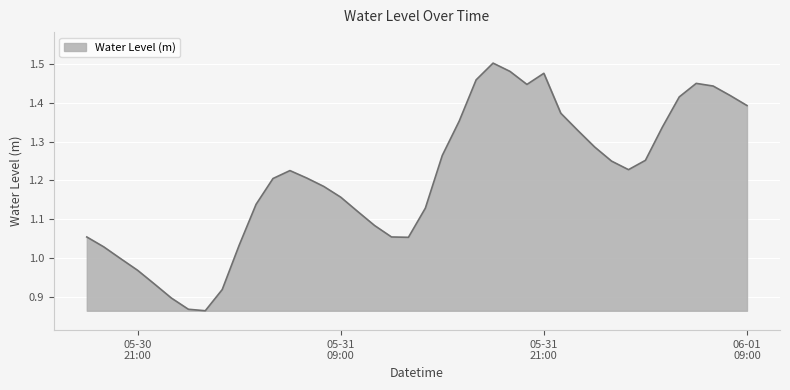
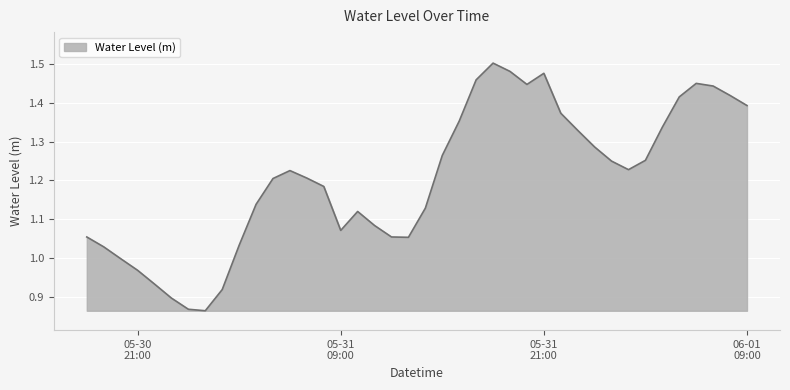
05-31 09:00: 1.16 -> 1.07
